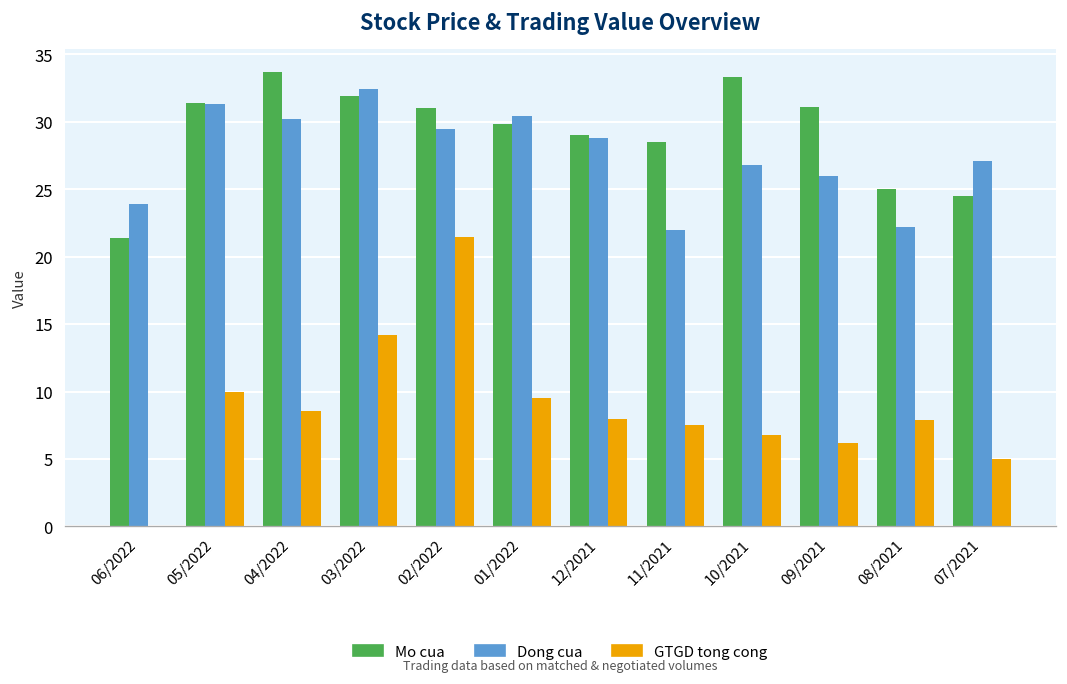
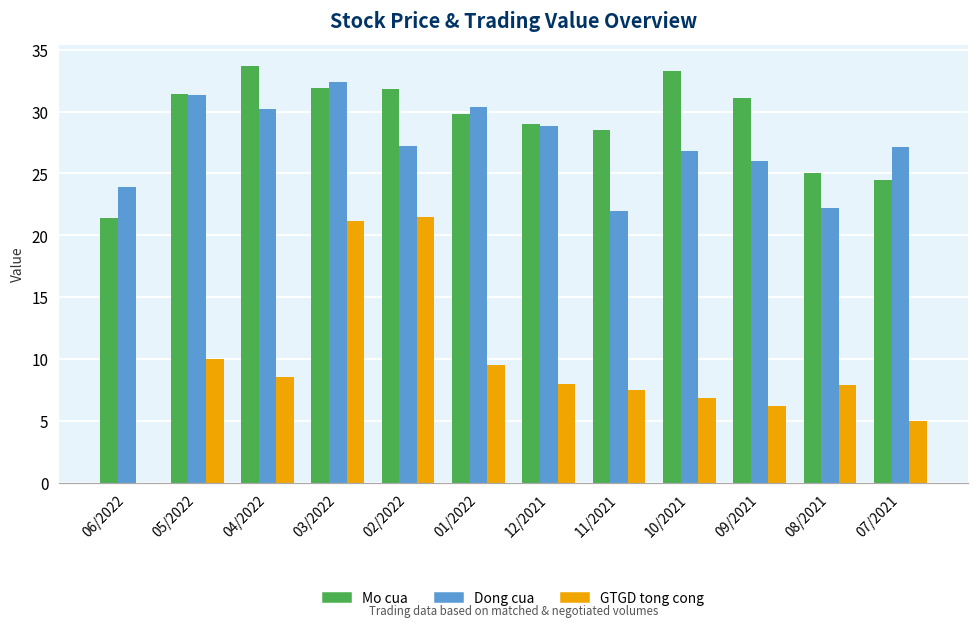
GTGD tong cong, 03/2022: 14.2 -> 21.2
Mo cua, 02/2022: 31.0 -> 31.8
Dong cua, 02/2022: 29.5 -> 27.2
